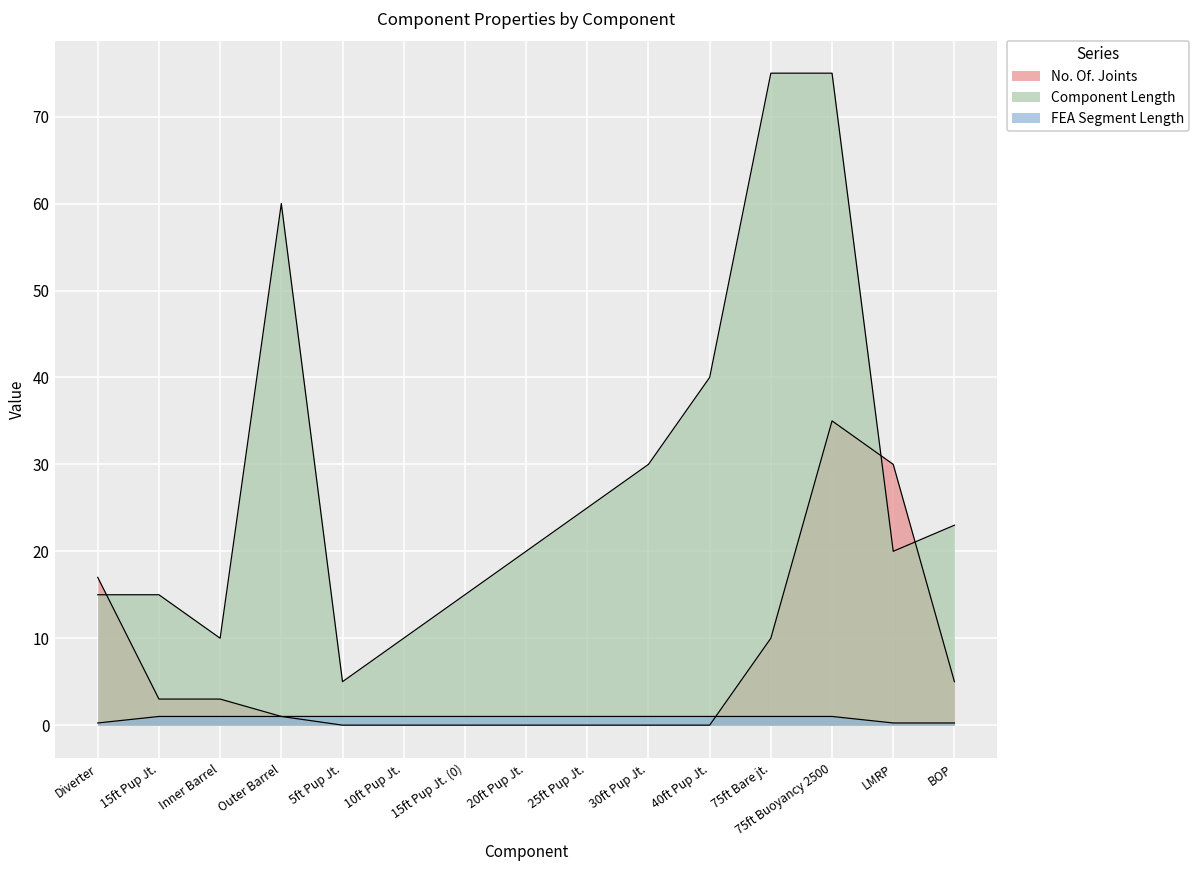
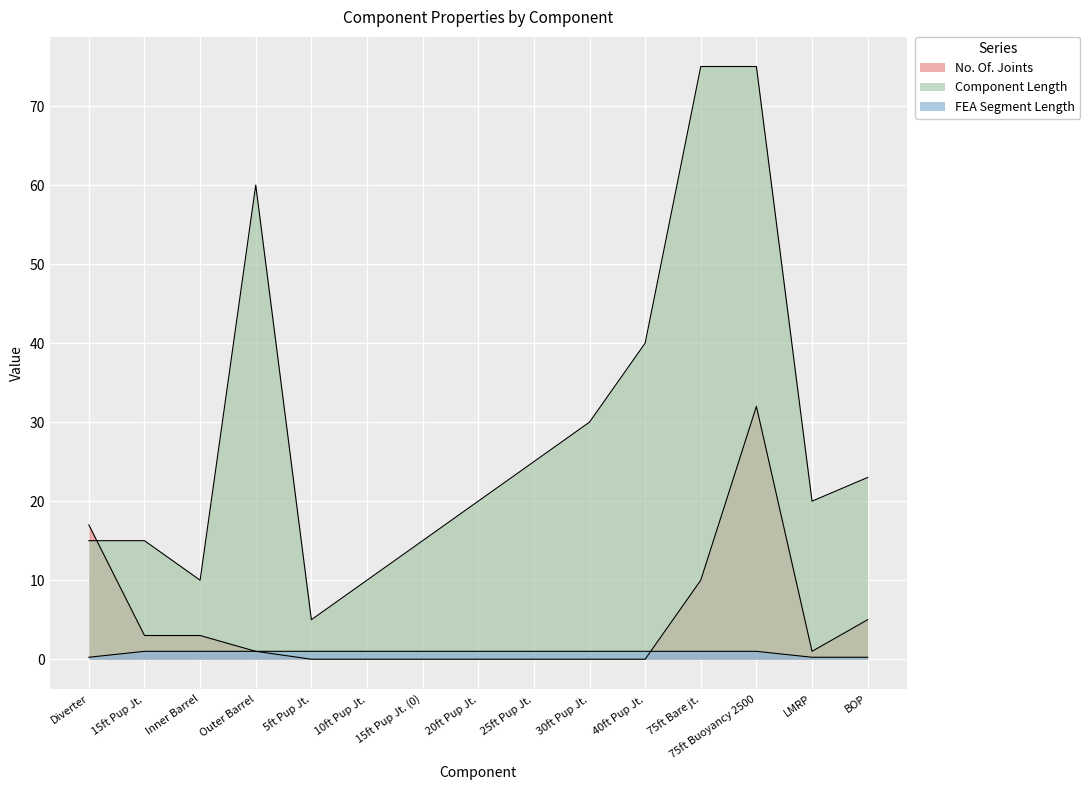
No. Of. Joints, 75ft Buoyancy 2500: 35 -> 32
No. Of. Joints, LMRP: 30 -> 1
